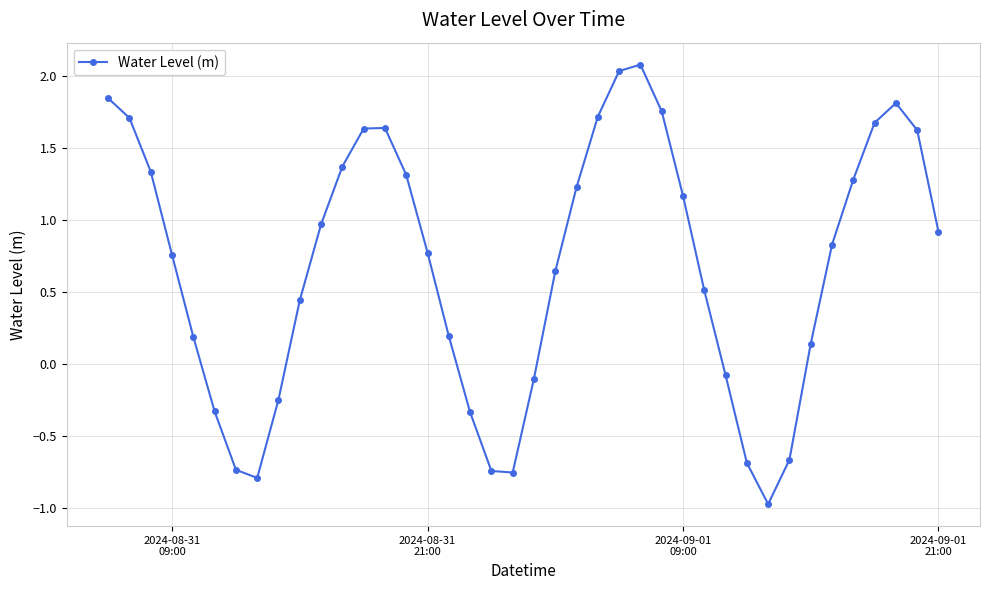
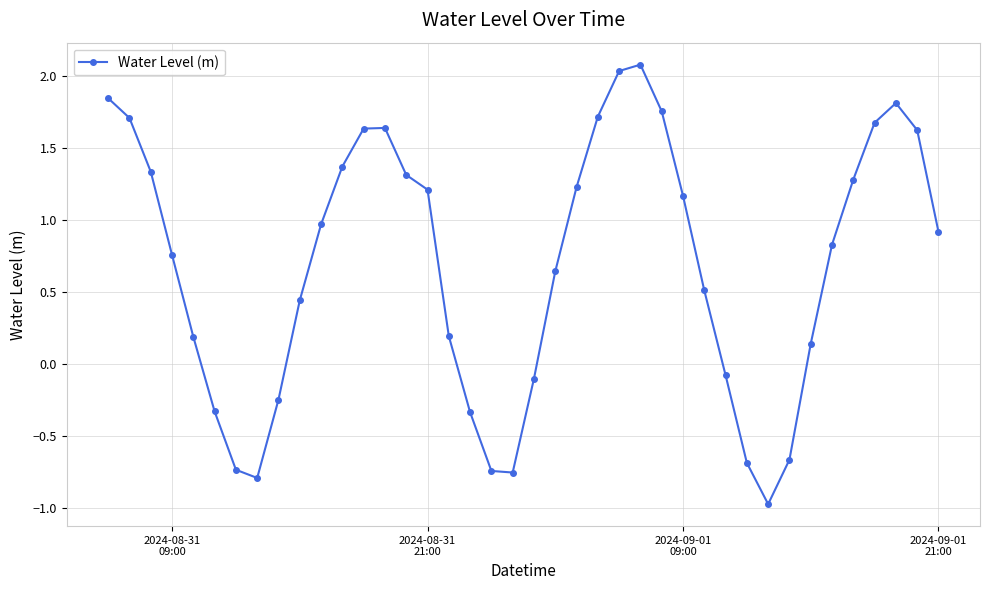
2024-08-31 21:00: 0.77 -> 1.21
